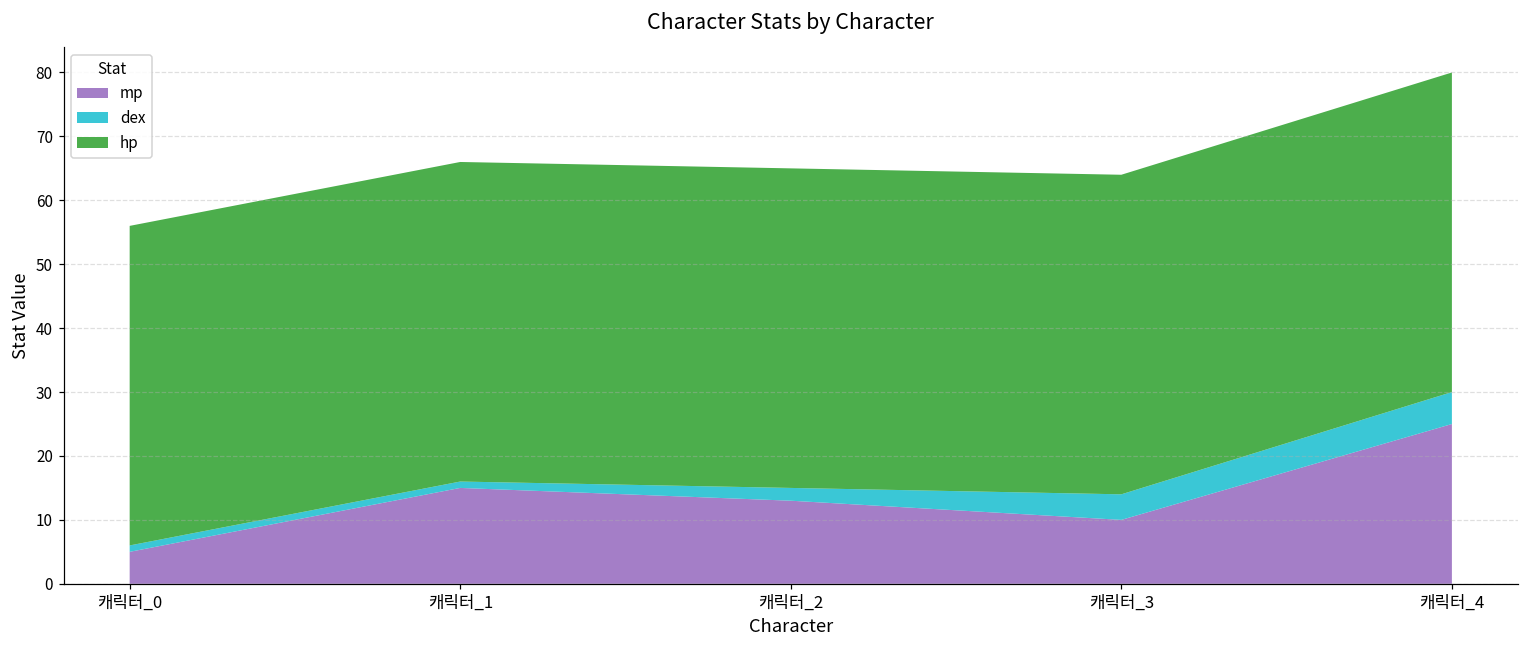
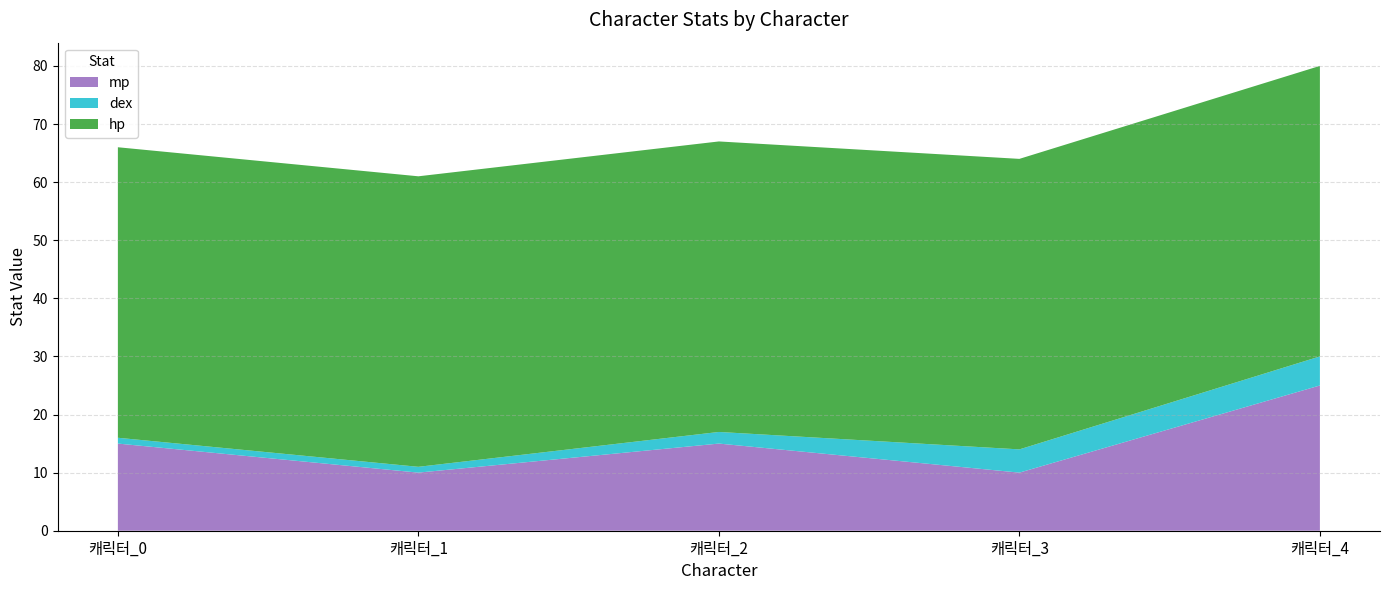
mp, 캐릭터_0: 5 -> 15
mp, 캐릭터_1: 15 -> 10
mp, 캐릭터_2: 13 -> 15
